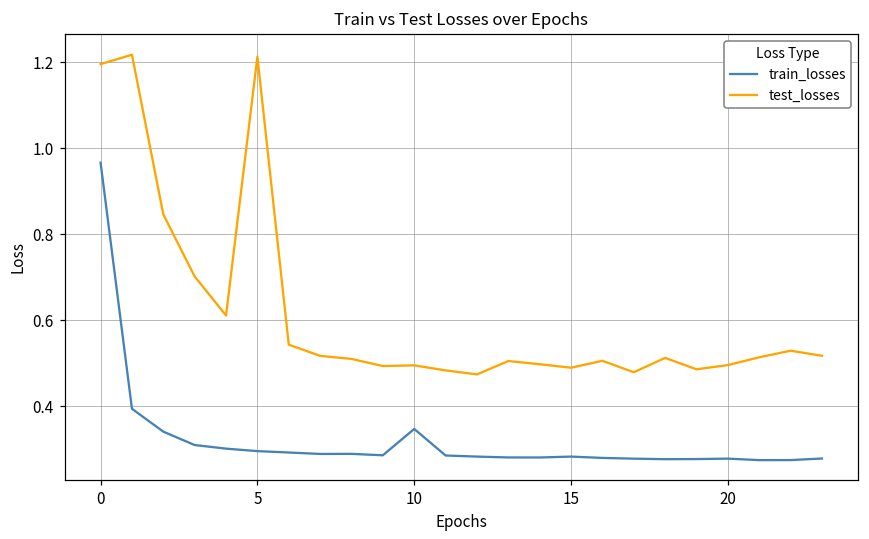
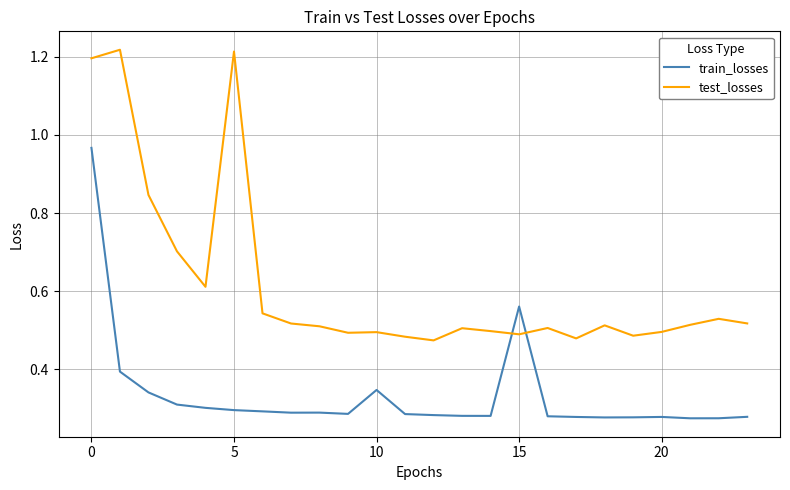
train_losses, 15: 0.28 -> 0.56
